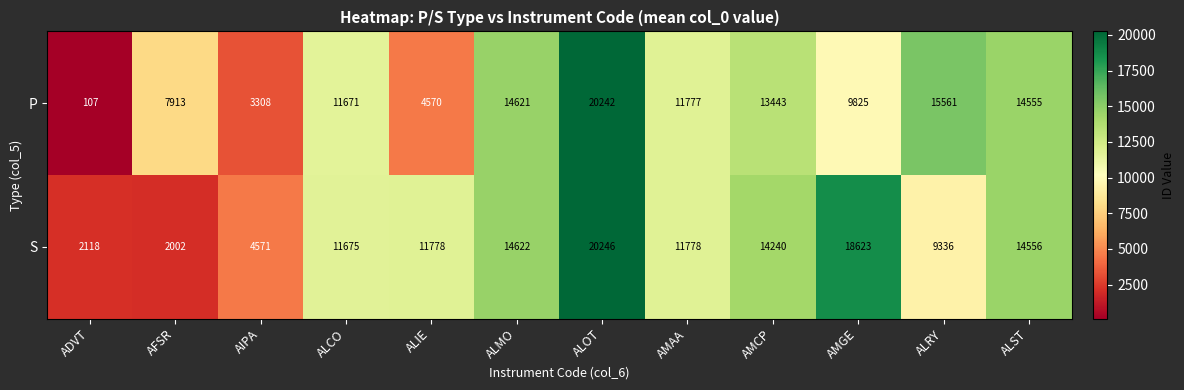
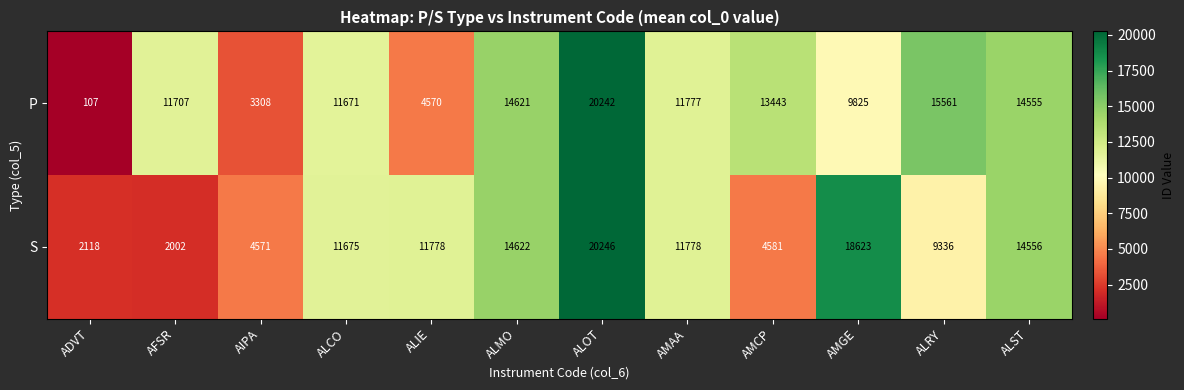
P, AFSR: 7913 -> 11707
S, AMCP: 14240 -> 4581
